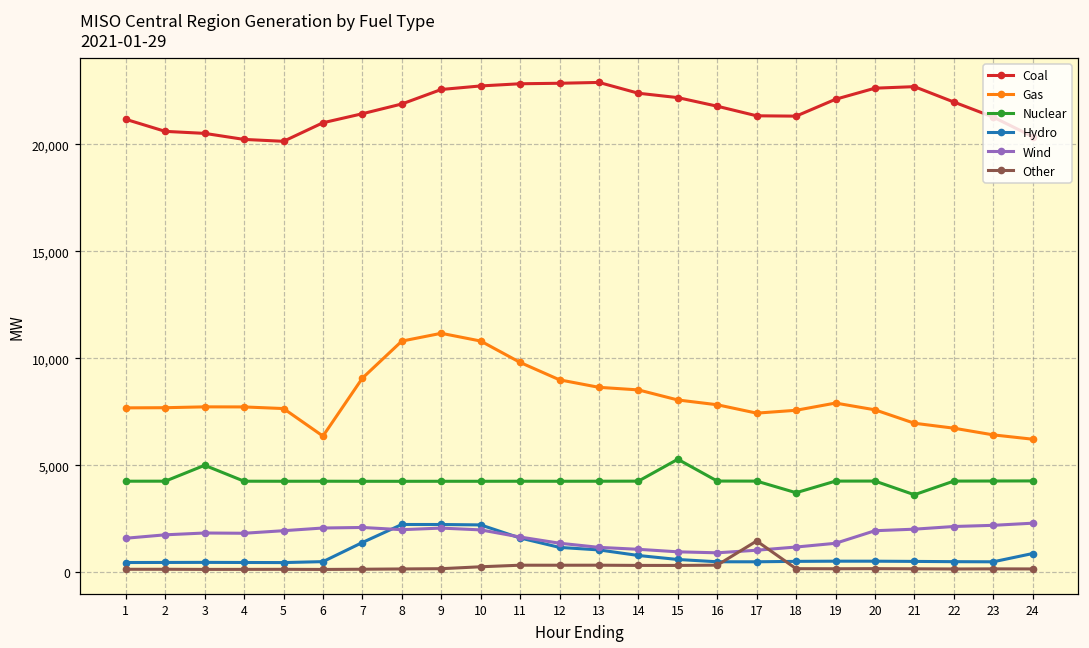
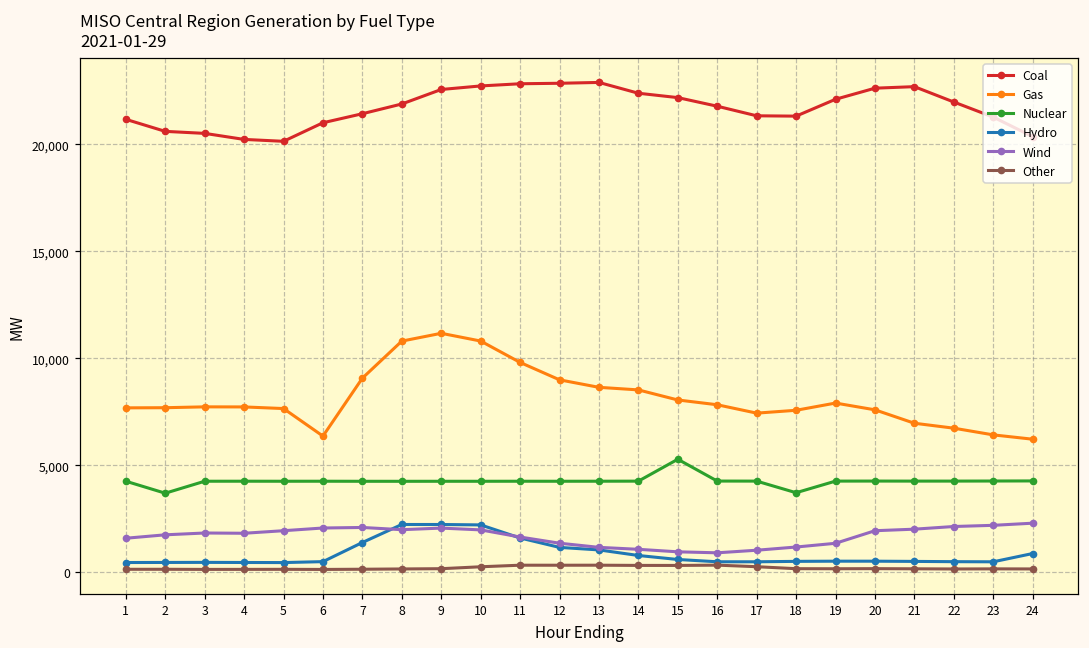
Nuclear, 2: 4,300 -> 3,700
Nuclear, 3: 5,000 -> 4,300
Other, 17: 1,500 -> 300
Nuclear, 21: 3,600 -> 4,300
